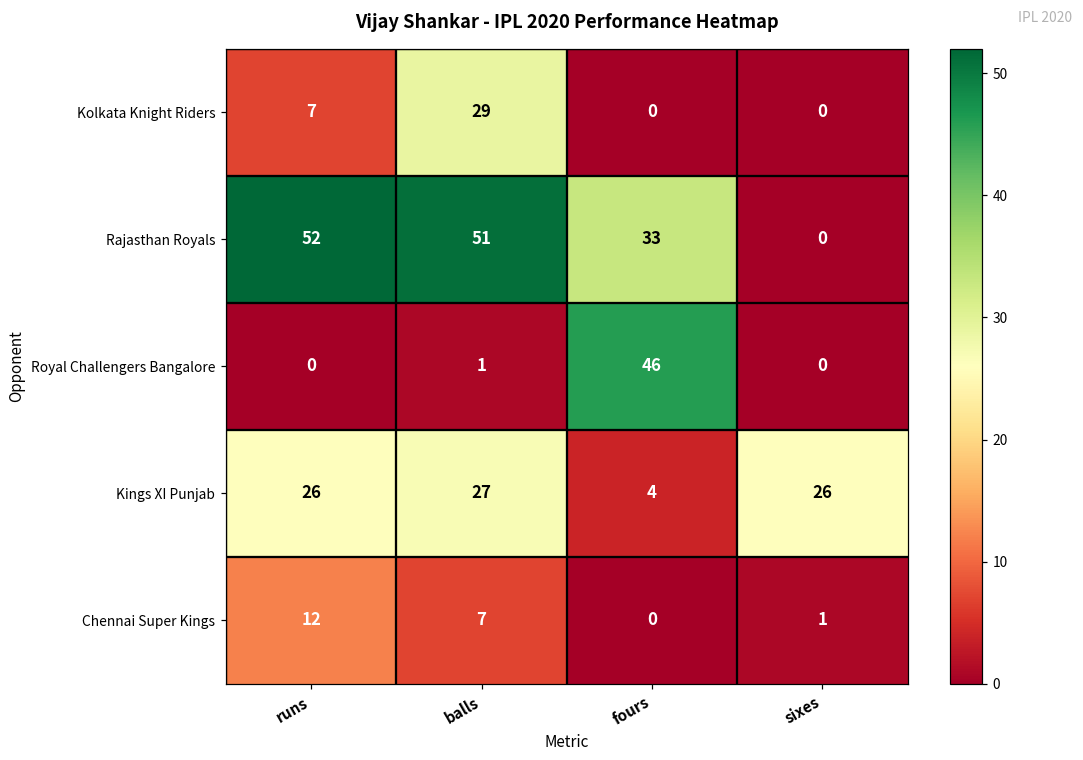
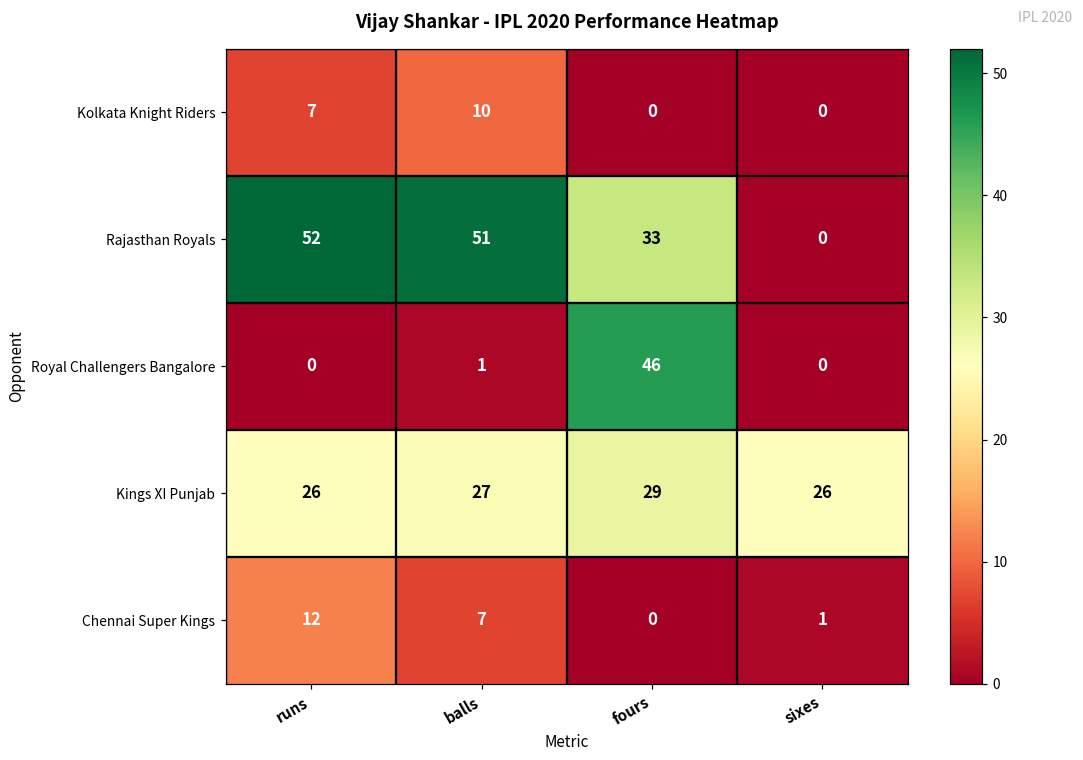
Kolkata Knight Riders, balls: 29 -> 10
Kings XI Punjab, fours: 4 -> 29
